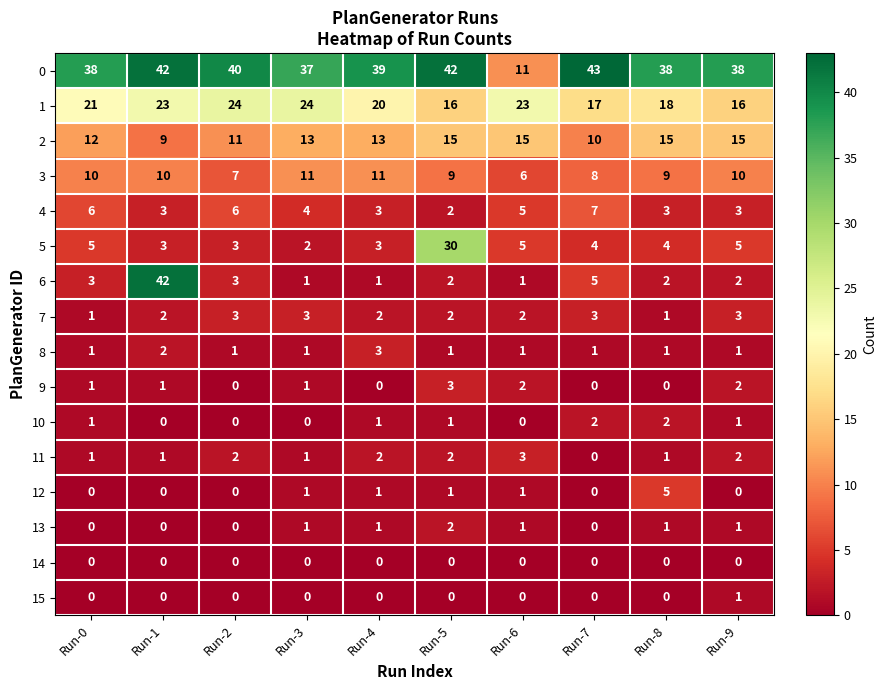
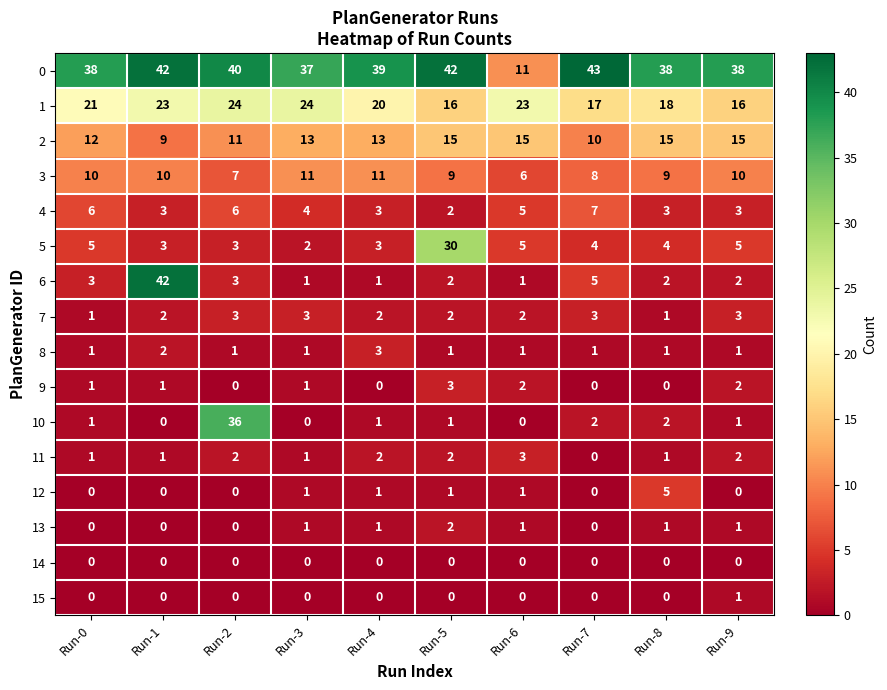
10, Run-2: 0 -> 36
